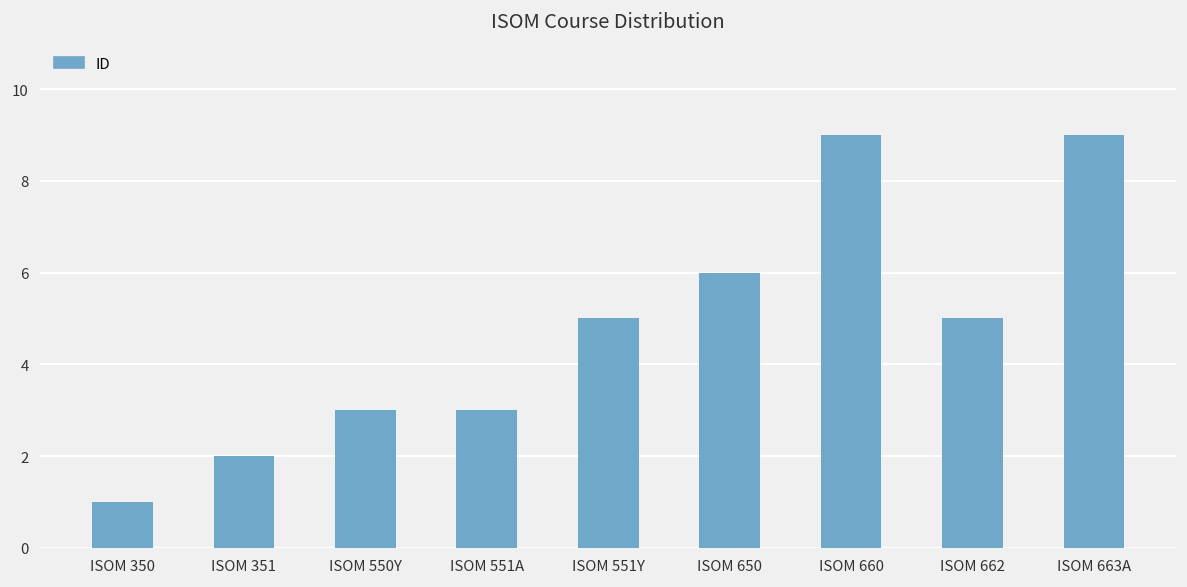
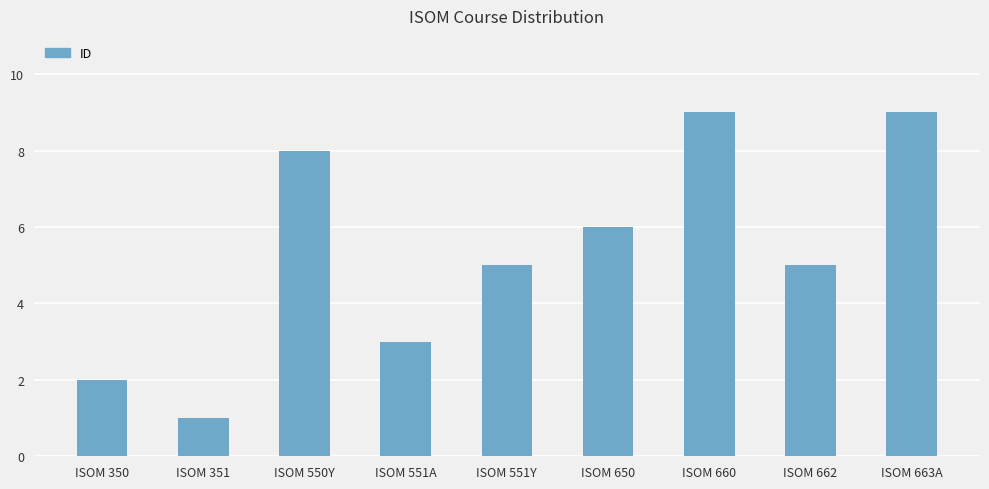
ISOM 350: 1 -> 2
ISOM 351: 2 -> 1
ISOM 550Y: 3 -> 8
